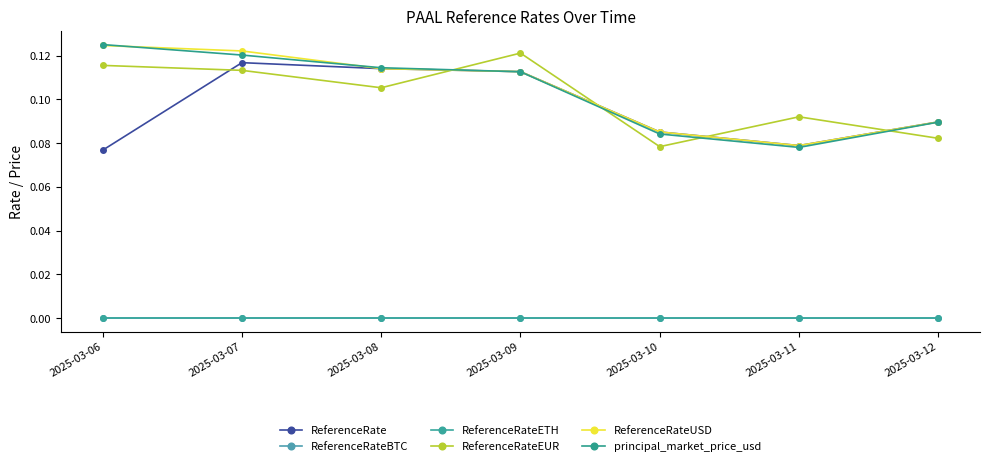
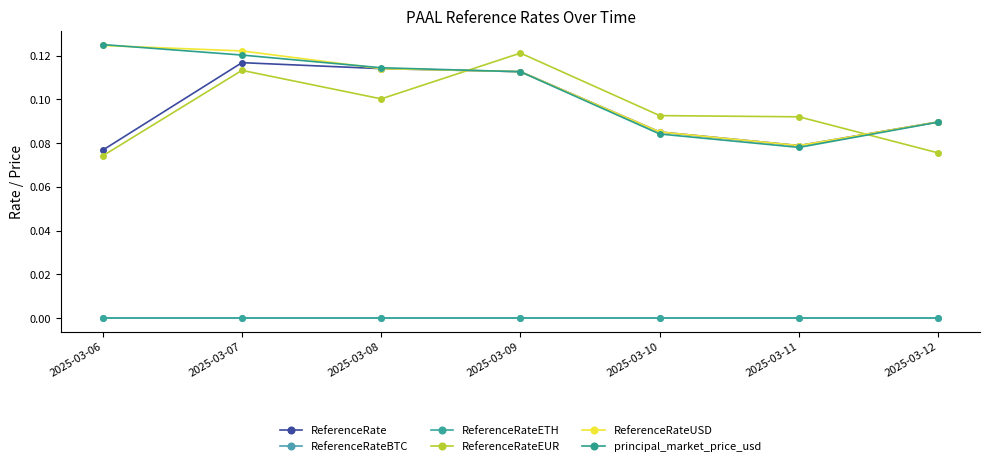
ReferenceRateEUR, 2025-03-06: 0.115 -> 0.074
ReferenceRateEUR, 2025-03-08: 0.105 -> 0.100
ReferenceRateEUR, 2025-03-10: 0.078 -> 0.093
ReferenceRateEUR, 2025-03-12: 0.082 -> 0.075
